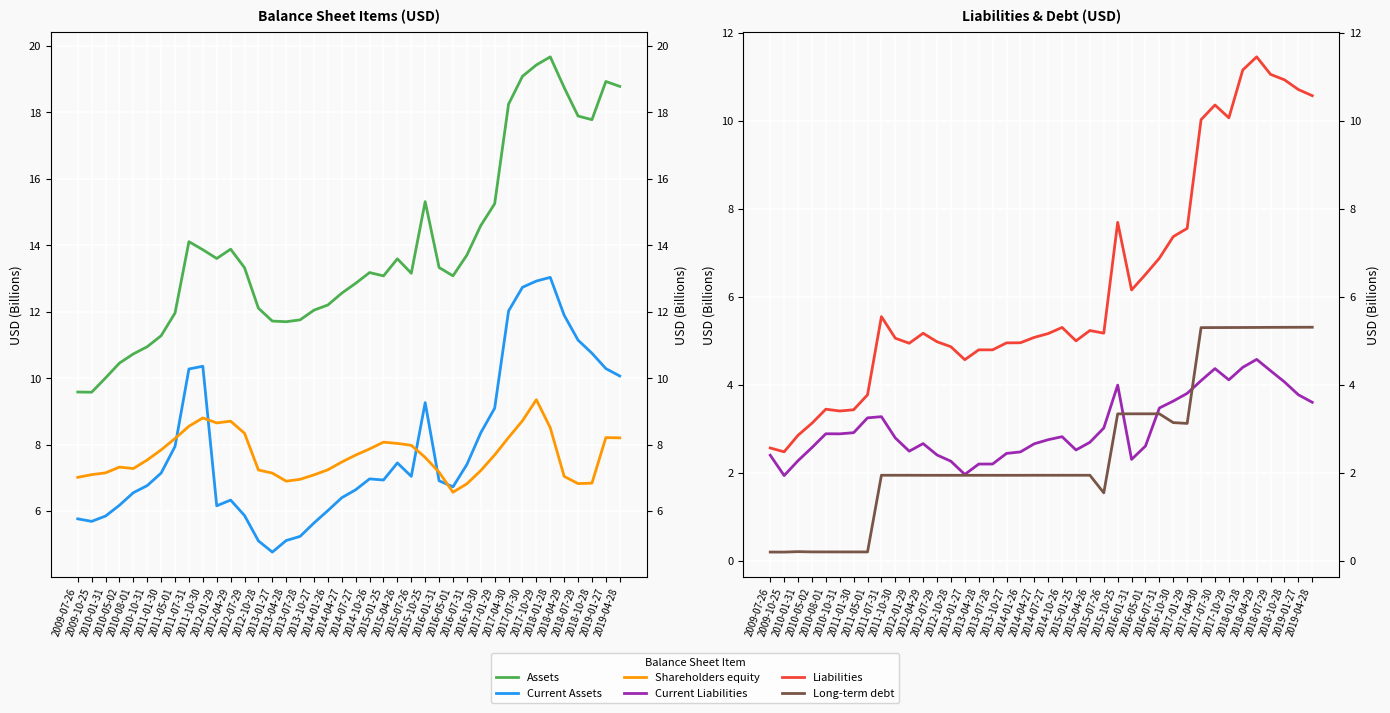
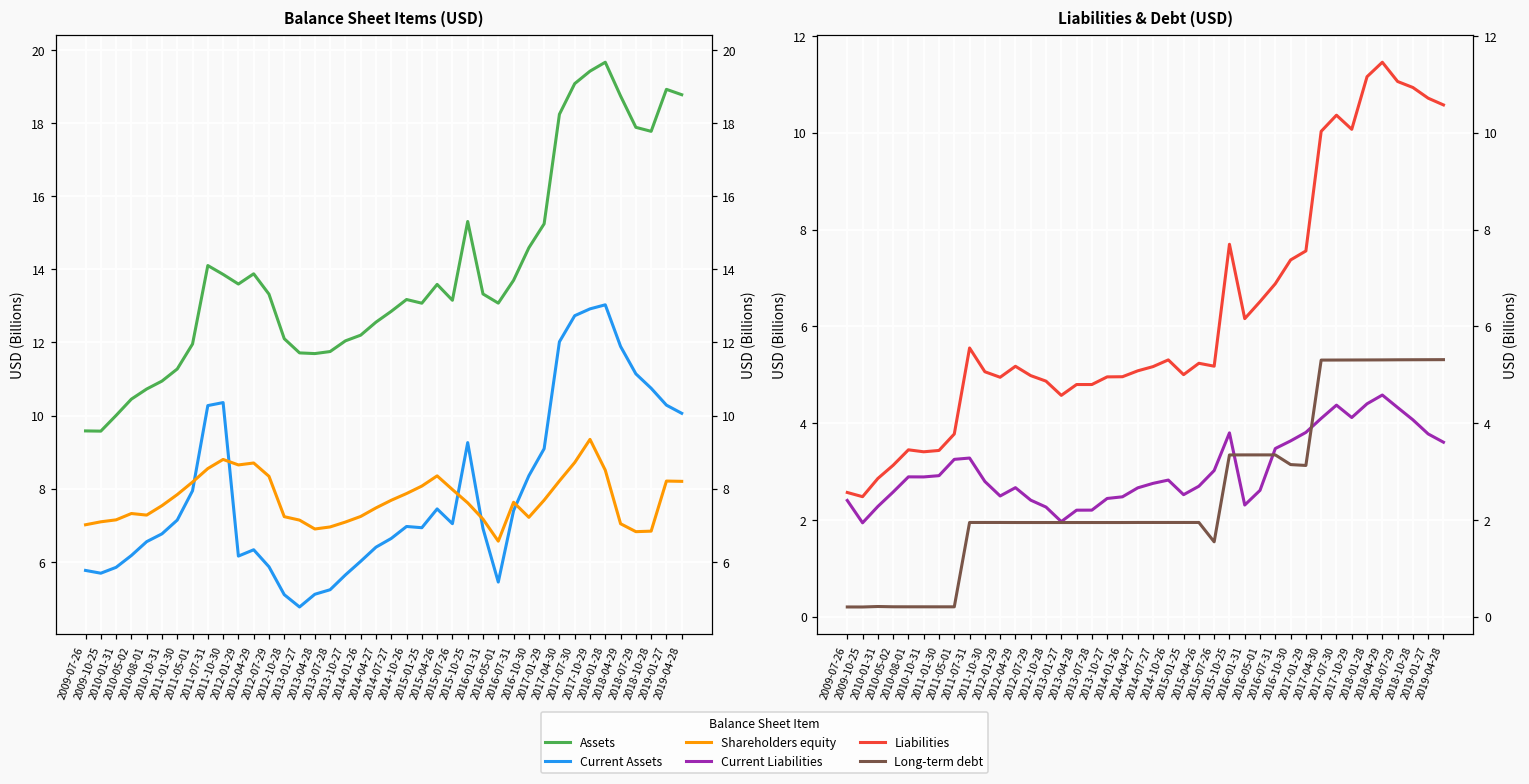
Balance Sheet Items (USD), Shareholders equity, 2015-04-26: 8.0 -> 8.4
Balance Sheet Items (USD), Current Assets, 2016-05-01: 6.7 -> 5.4
Balance Sheet Items (USD), Shareholders equity, 2016-07-31: 6.8 -> 7.6
Liabilities & Debt (USD), Current Liabilities, 2015-10-25: 4.0 -> 3.8
